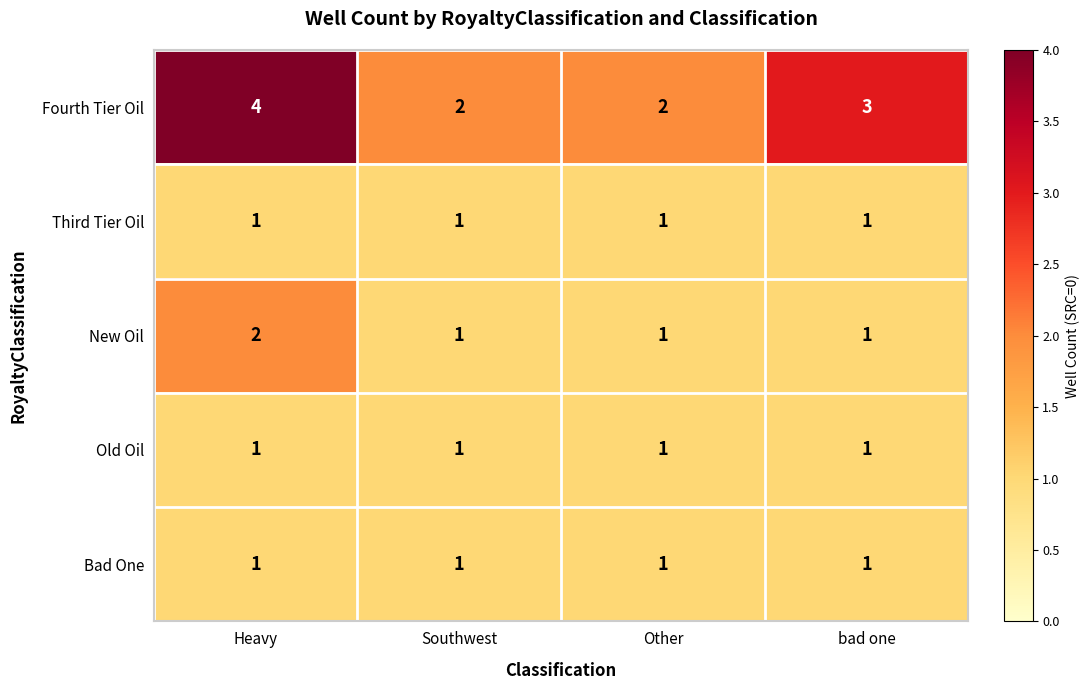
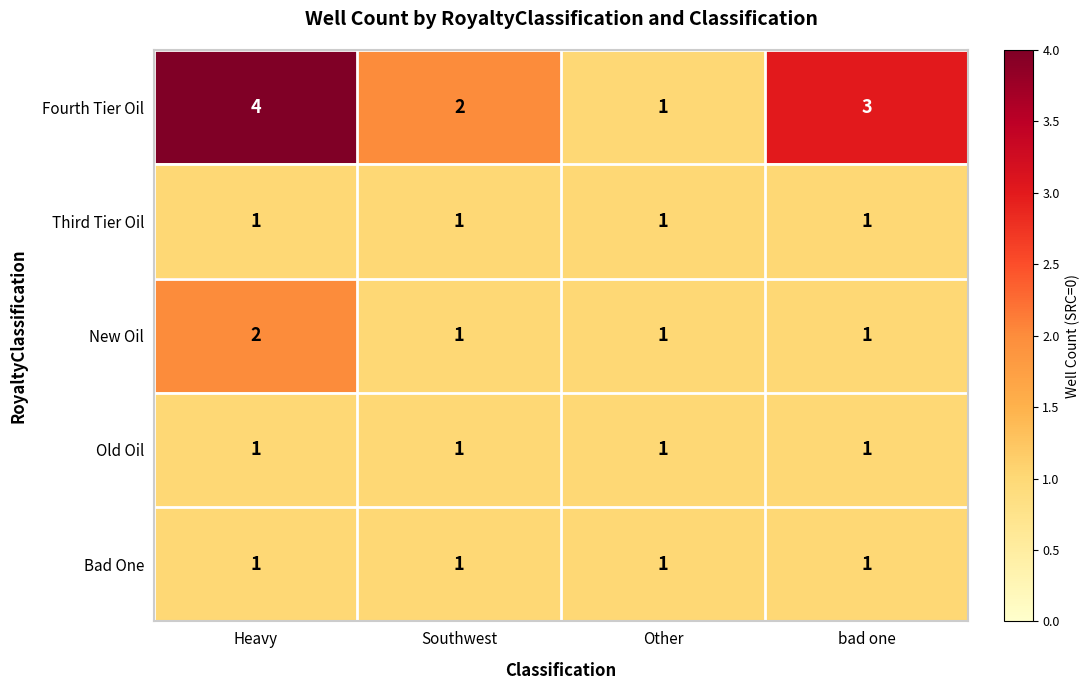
Fourth Tier Oil, Other: 2 -> 1
